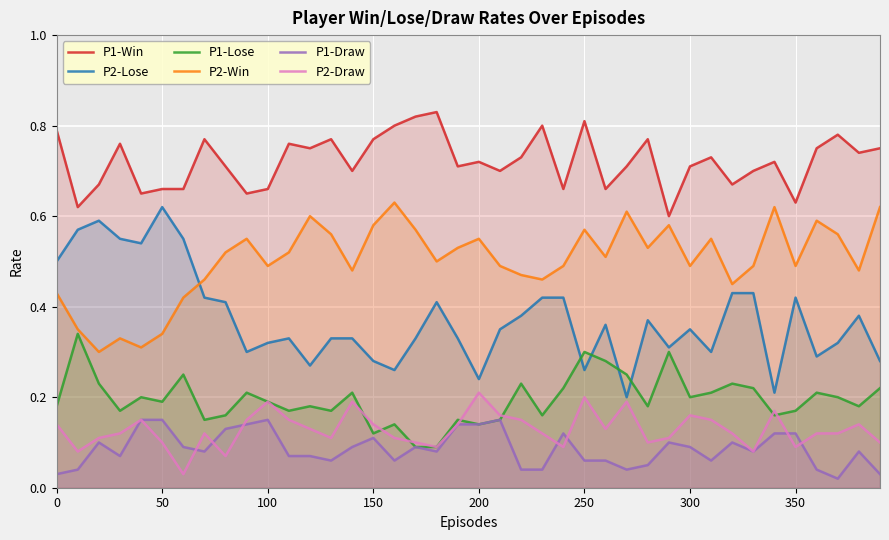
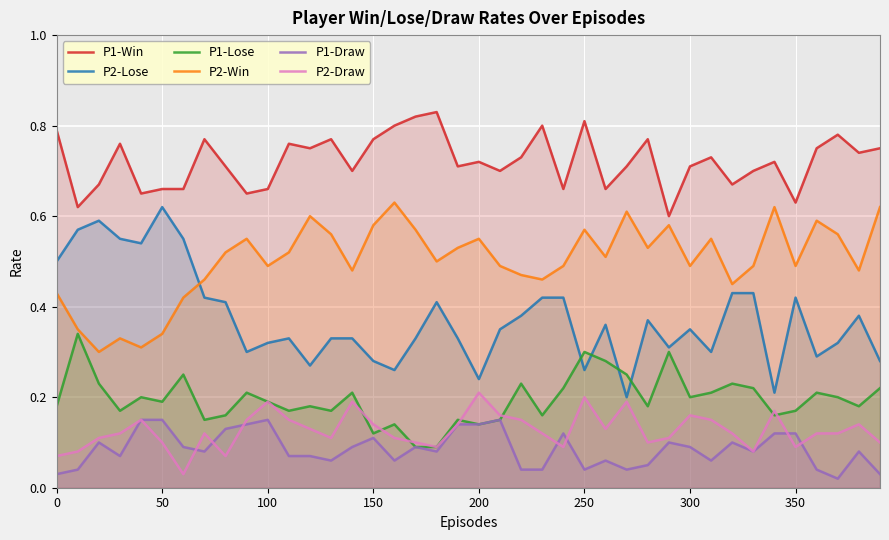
P2-Draw, 0: 0.14 -> 0.07
P1-Draw, 250: 0.06 -> 0.04
